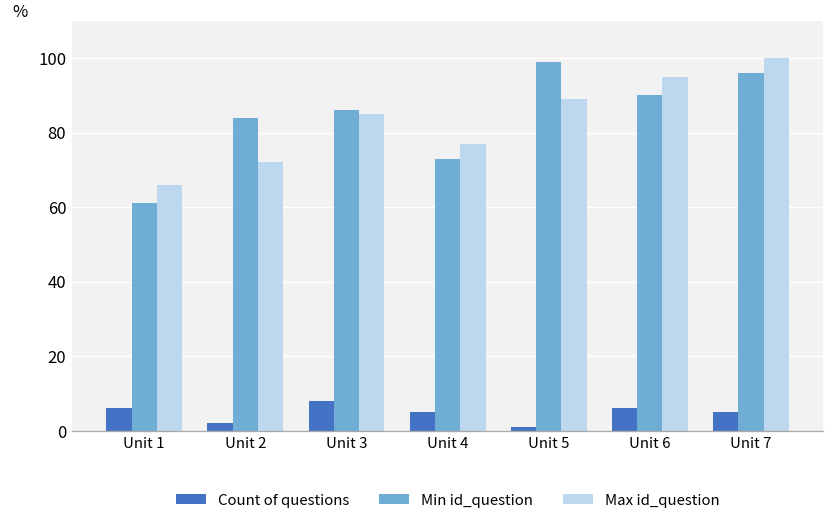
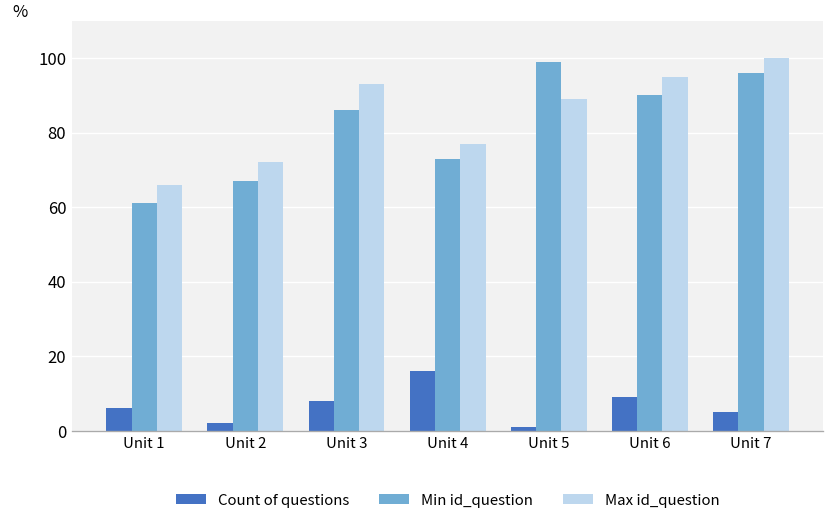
Min id_question, Unit 2: 84 -> 67
Max id_question, Unit 3: 85 -> 93
Count of questions, Unit 4: 5 -> 16
Count of questions, Unit 6: 6 -> 9
